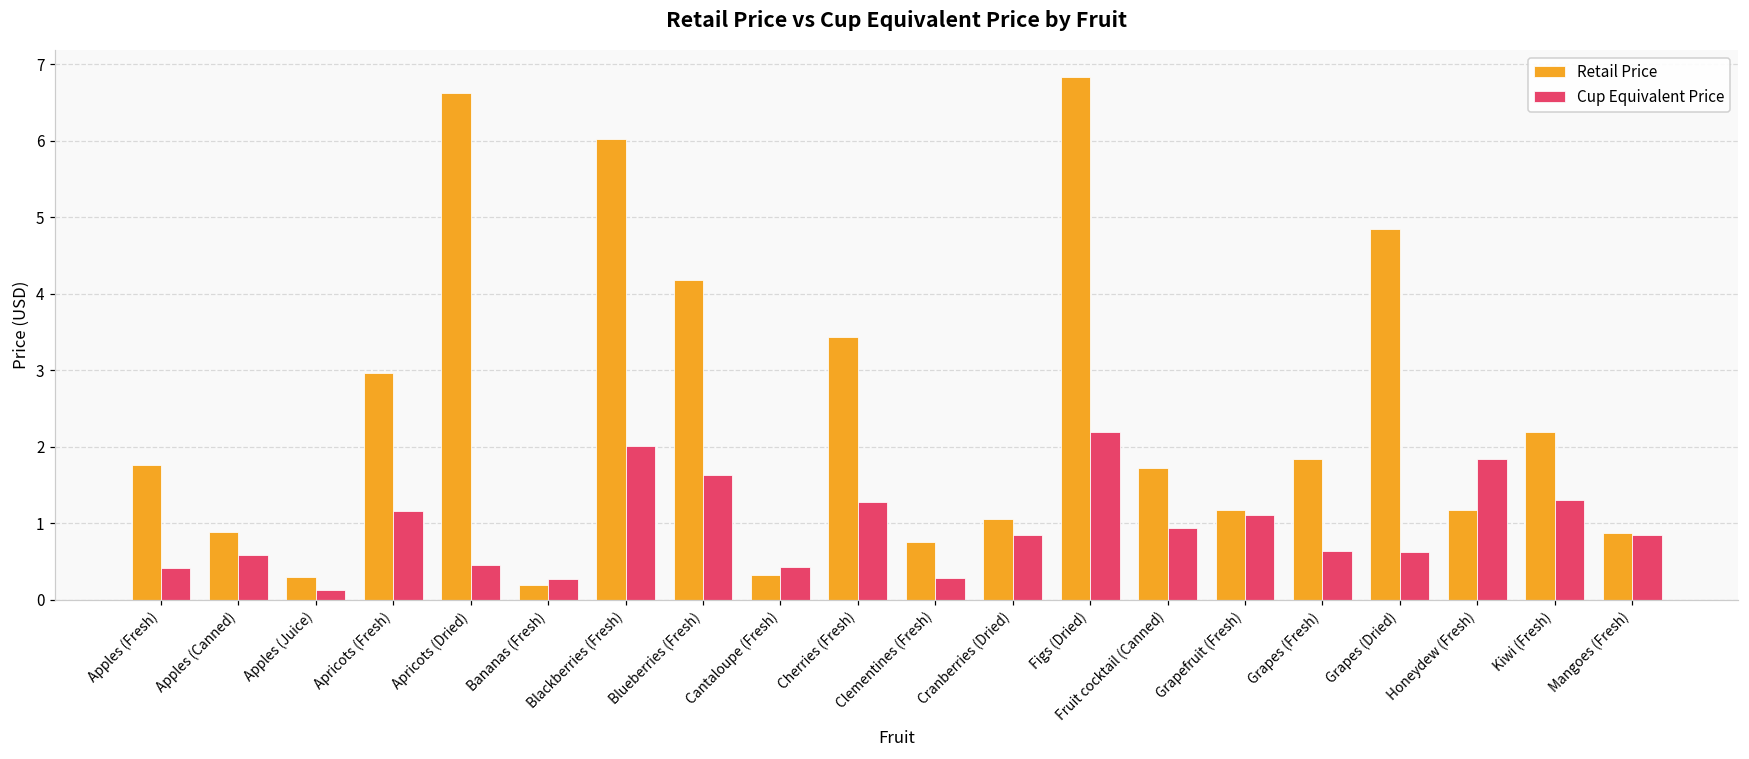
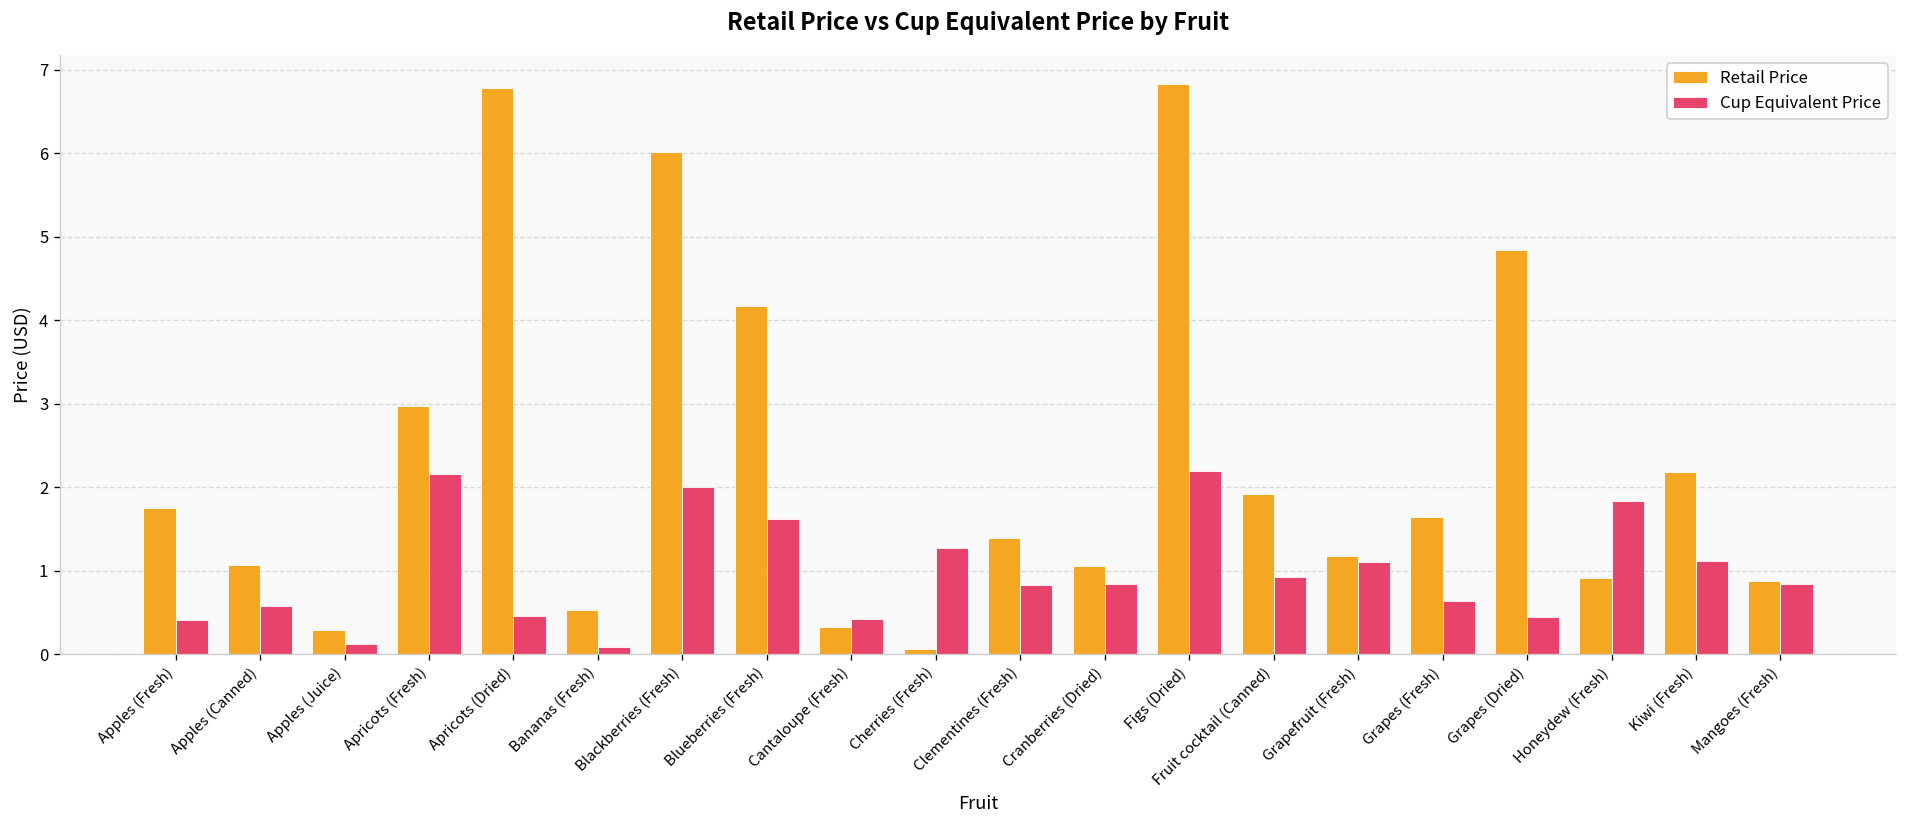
Retail Price, Apples (Canned): 0.9 -> 1.1
Cup Equivalent Price, Apricots (Fresh): 1.2 -> 2.2
Retail Price, Apricots (Dried): 6.6 -> 6.8
Retail Price, Bananas (Fresh): 0.2 -> 0.5
Cup Equivalent Price, Bananas (Fresh): 0.3 -> 0.1
Retail Price, Cherries (Fresh): 3.4 -> 0.1
Retail Price, Clementines (Fresh): 0.8 -> 1.4
Cup Equivalent Price, Clementines (Fresh): 0.3 -> 0.8
Retail Price, Fruit cocktail (Canned): 1.7 -> 1.9
Retail Price, Grapes (Fresh): 1.8 -> 1.6
Cup Equivalent Price, Grapes (Dried): 0.6 -> 0.4
Retail Price, Honeydew (Fresh): 1.2 -> 0.9
Cup Equivalent Price, Kiwi (Fresh): 1.3 -> 1.1
